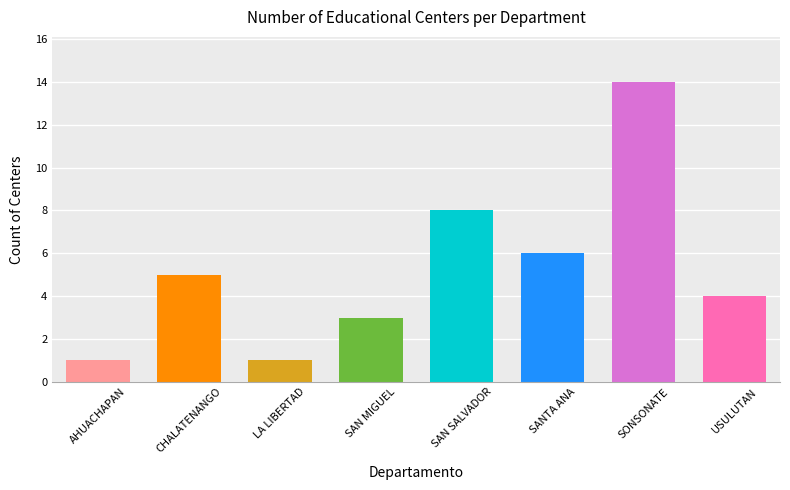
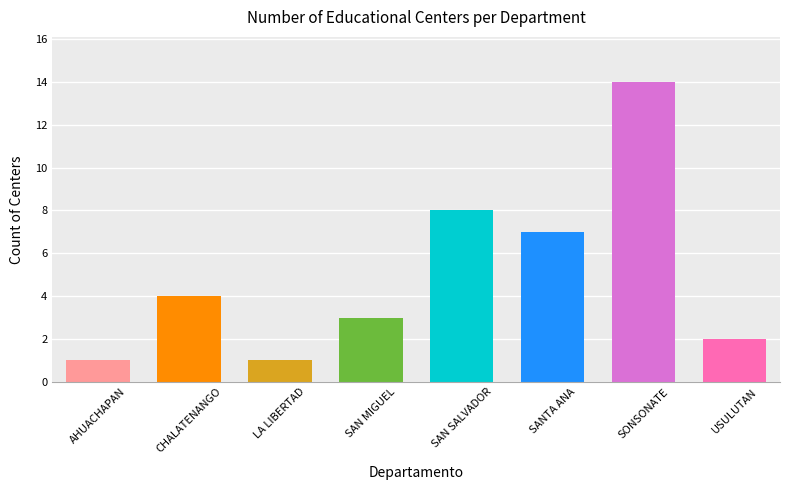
CHALATENANGO: 5 -> 4
SANTA ANA: 6 -> 7
USULUTAN: 4 -> 2
